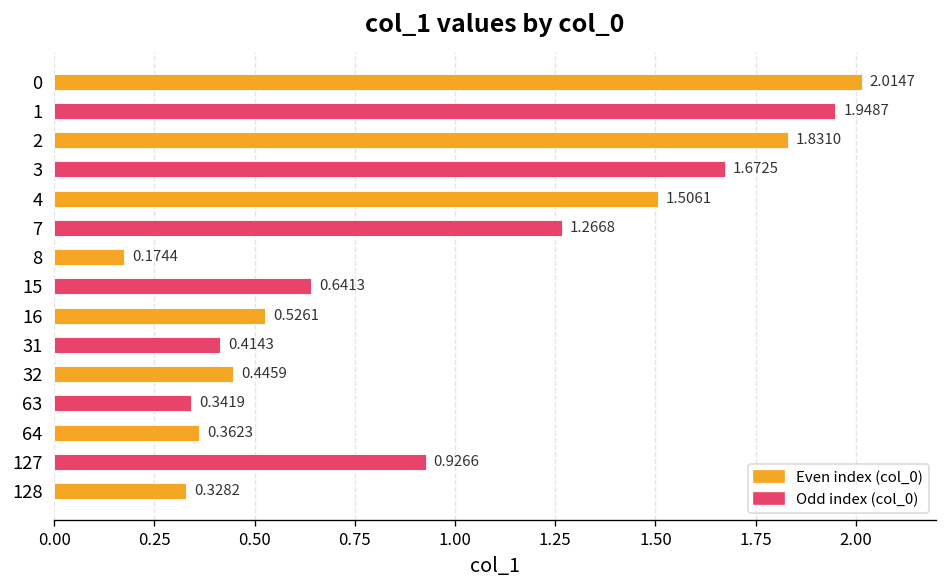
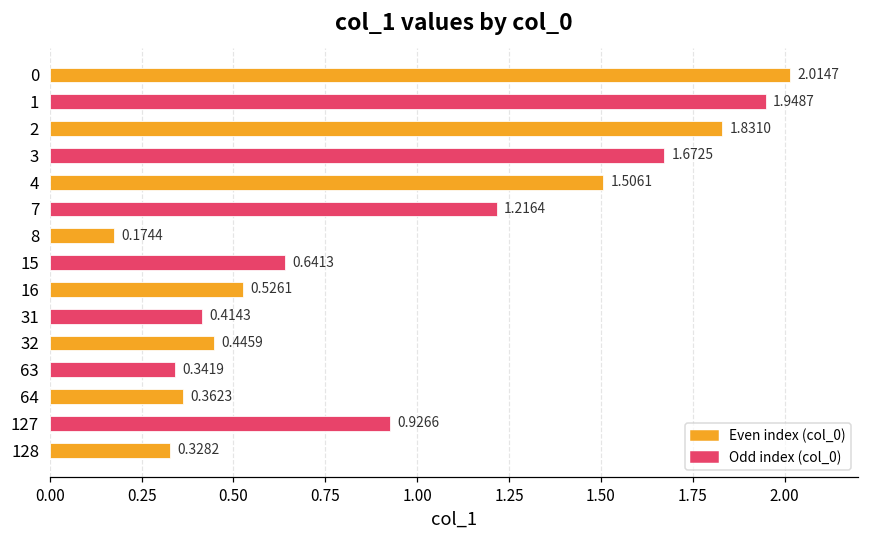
7: 1.2668 -> 1.2164
